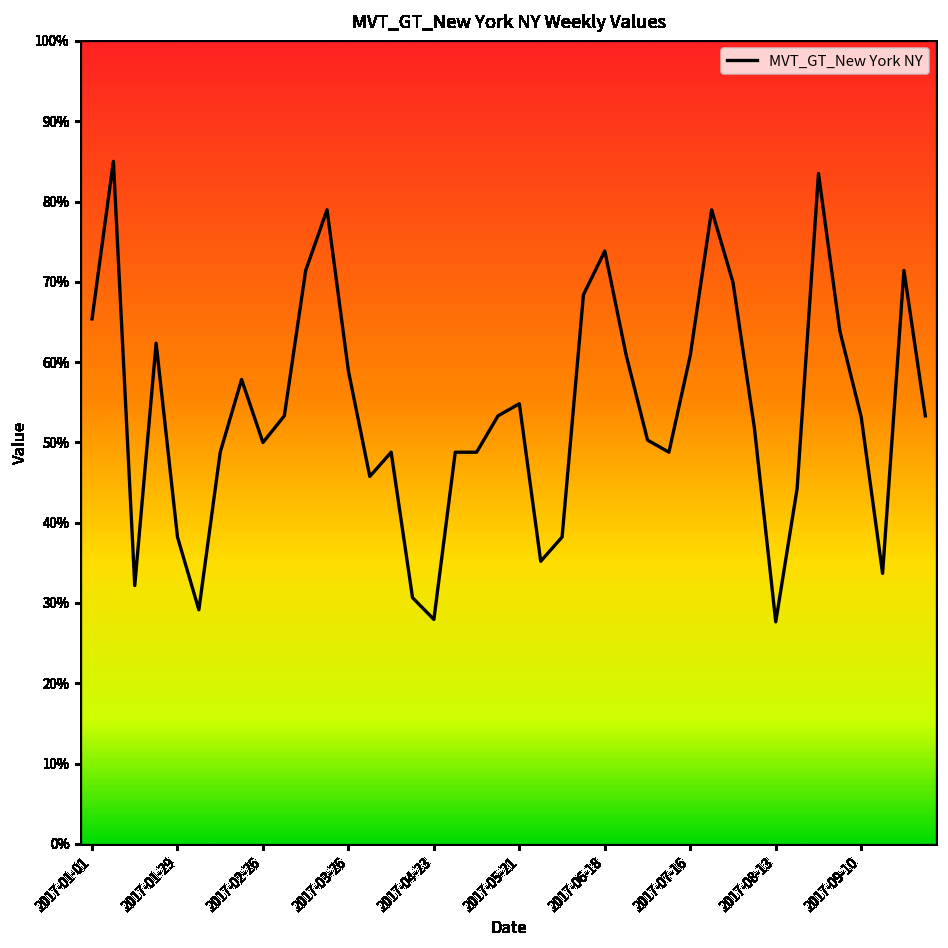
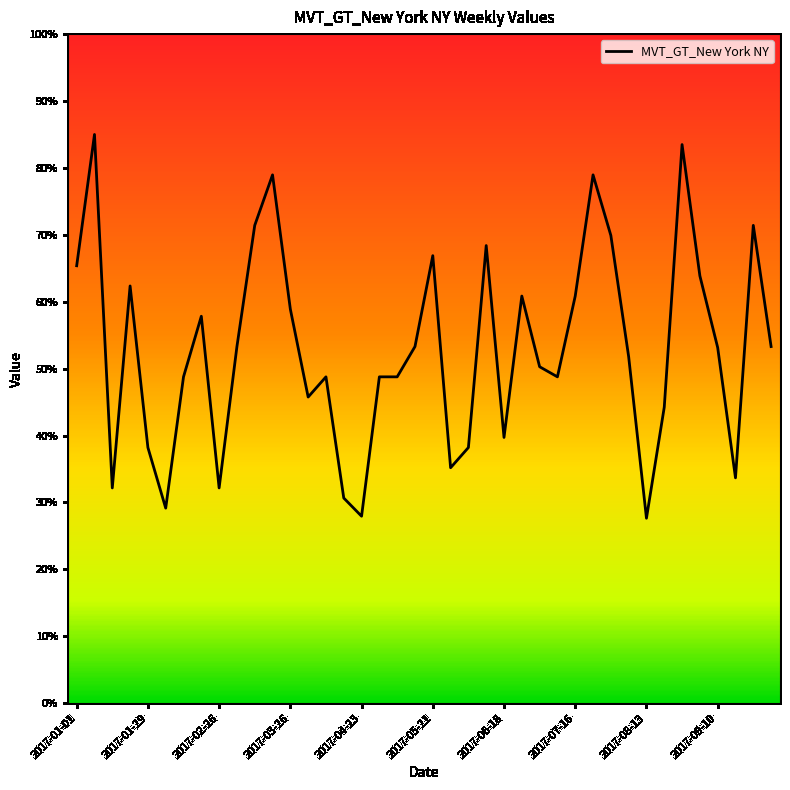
2017-02-26: 50% -> 32%
2017-05-21: 55% -> 67%
2017-06-18: 74% -> 40%
